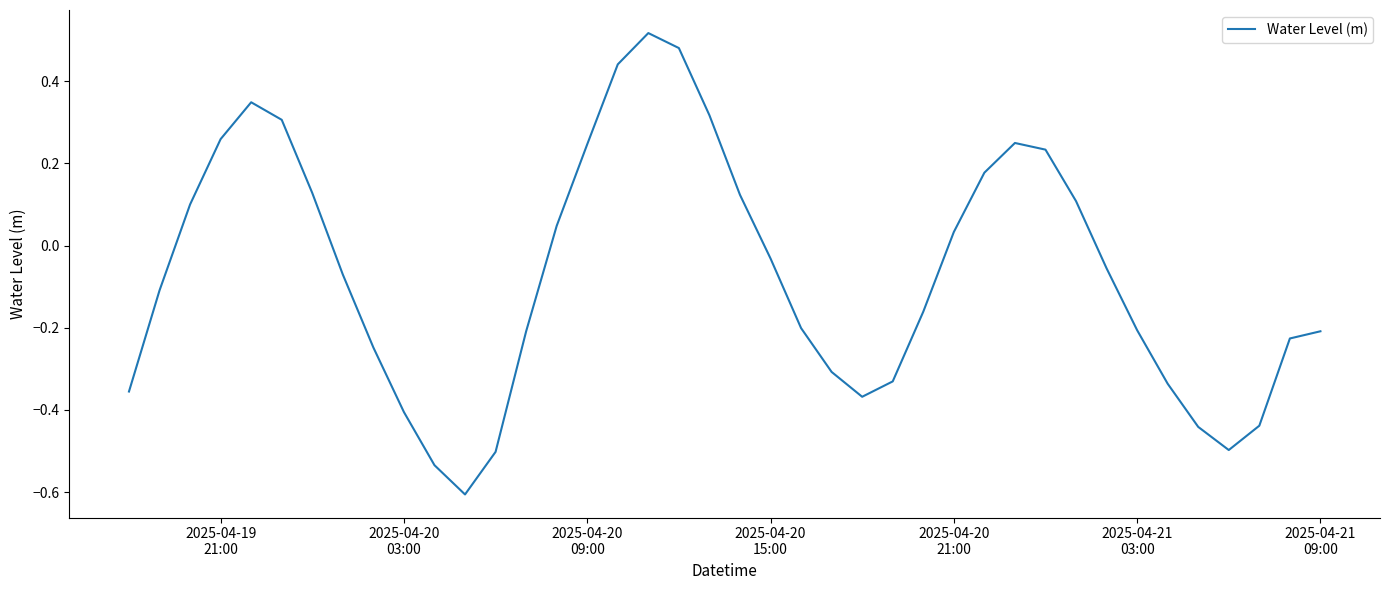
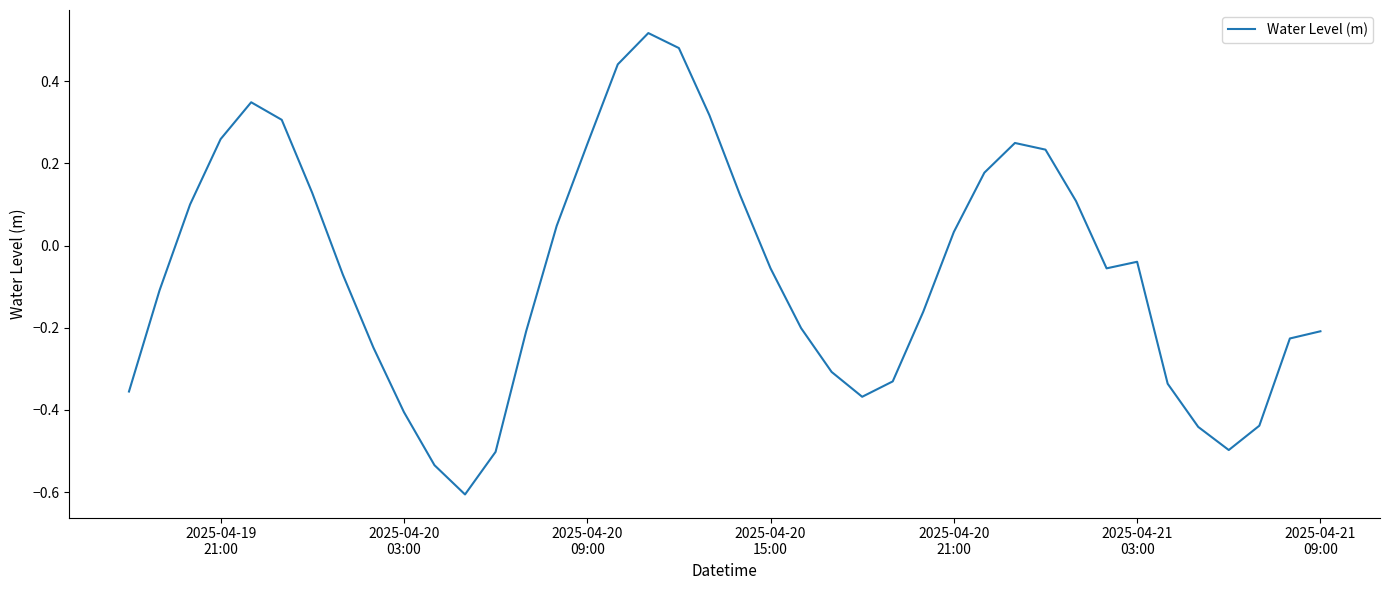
2025-04-20 15:00: -0.03 -> -0.06
2025-04-21 03:00: -0.21 -> -0.04
